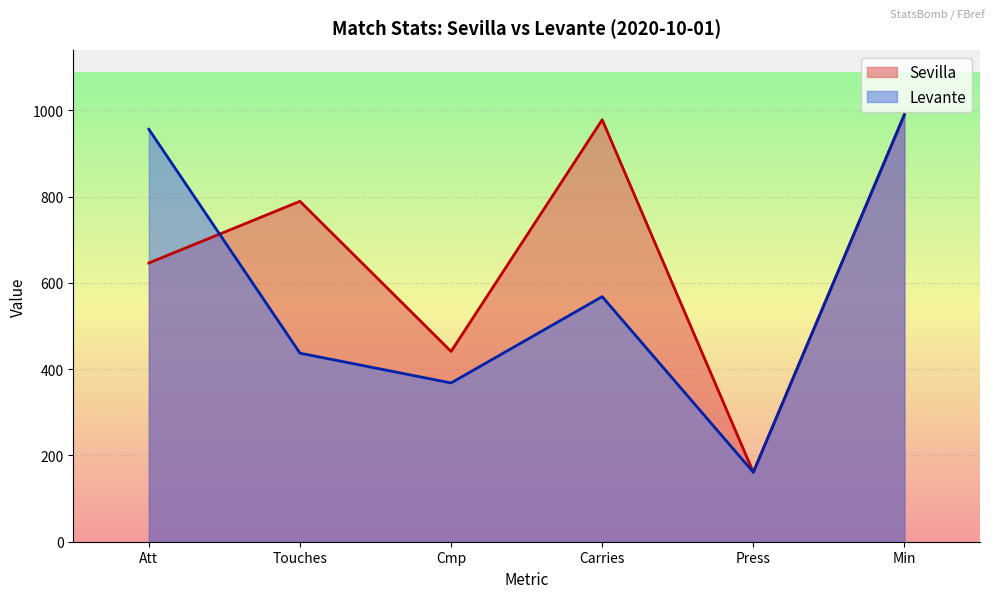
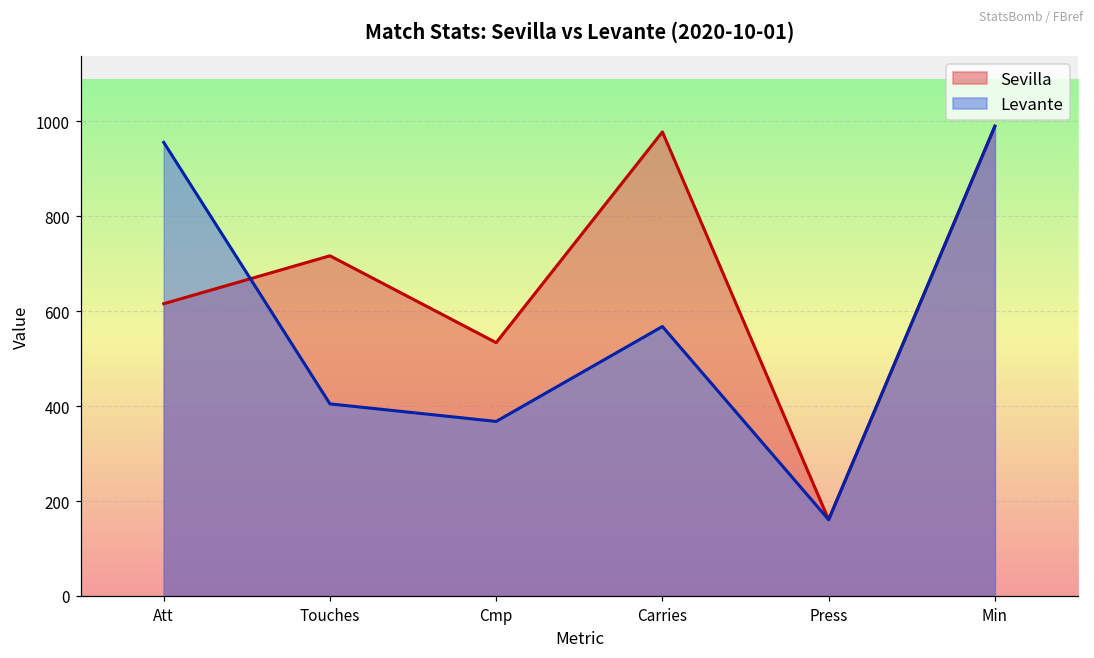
Sevilla, Att: 650 -> 620
Sevilla, Touches: 790 -> 720
Levante, Touches: 440 -> 410
Sevilla, Cmp: 440 -> 530
